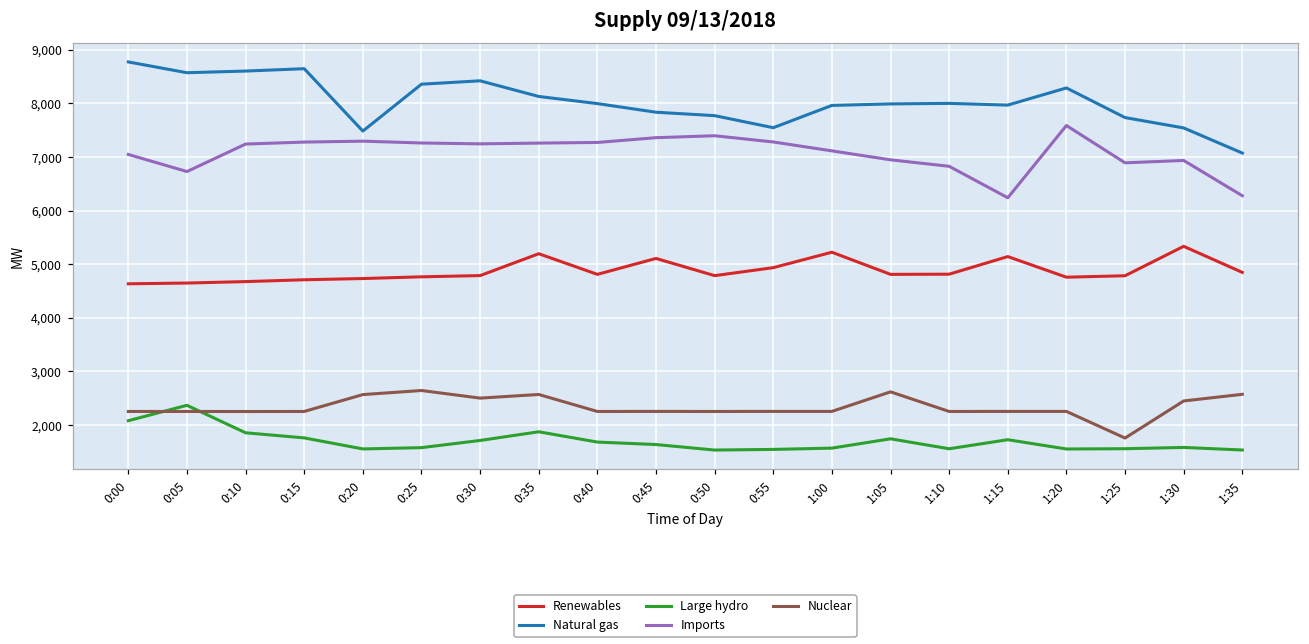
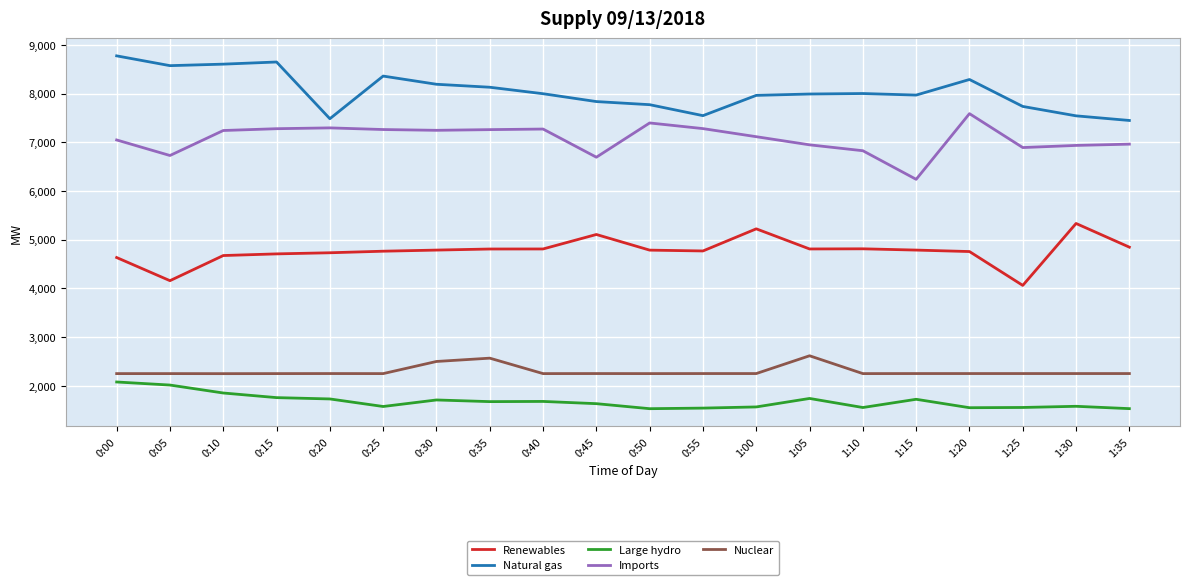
Renewables, 0:05: 4,600 -> 4,200
Large hydro, 0:05: 2,400 -> 2,000
Large hydro, 0:20: 1,600 -> 1,700
Nuclear, 0:20: 2,600 -> 2,300
Nuclear, 0:25: 2,600 -> 2,300
Natural gas, 0:30: 8,400 -> 8,200
Renewables, 0:35: 5,200 -> 4,800
Large hydro, 0:35: 1,900 -> 1,700
Imports, 0:45: 7,400 -> 6,700
Renewables, 0:55: 4,900 -> 4,800
Renewables, 1:15: 5,100 -> 4,800
Renewables, 1:25: 4,800 -> 4,100
Nuclear, 1:25: 1,800 -> 2,300
Nuclear, 1:30: 2,400 -> 2,300
Natural gas, 1:35: 7,100 -> 7,400
Imports, 1:35: 6,300 -> 7,000
Nuclear, 1:35: 2,600 -> 2,300
